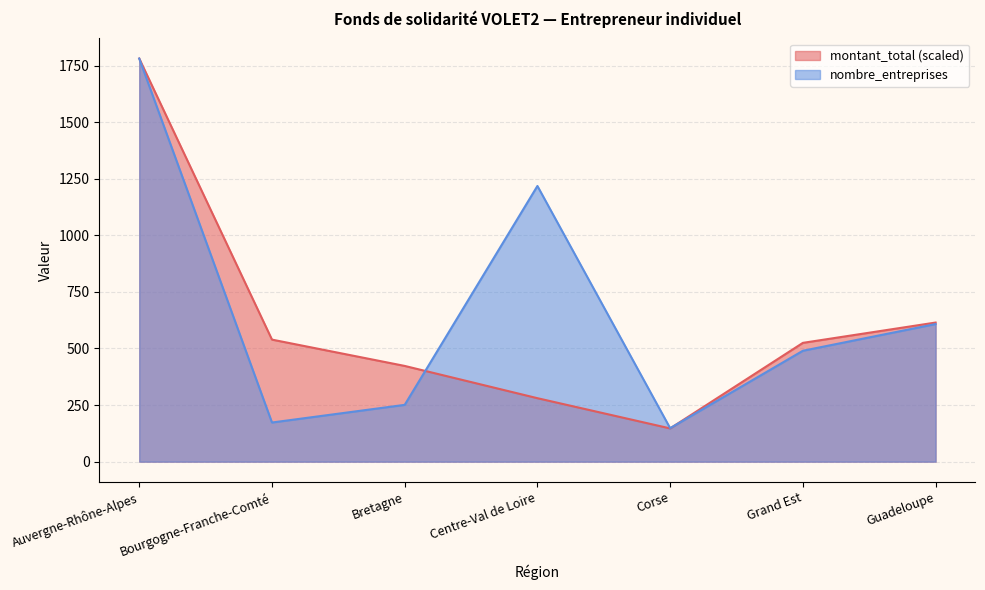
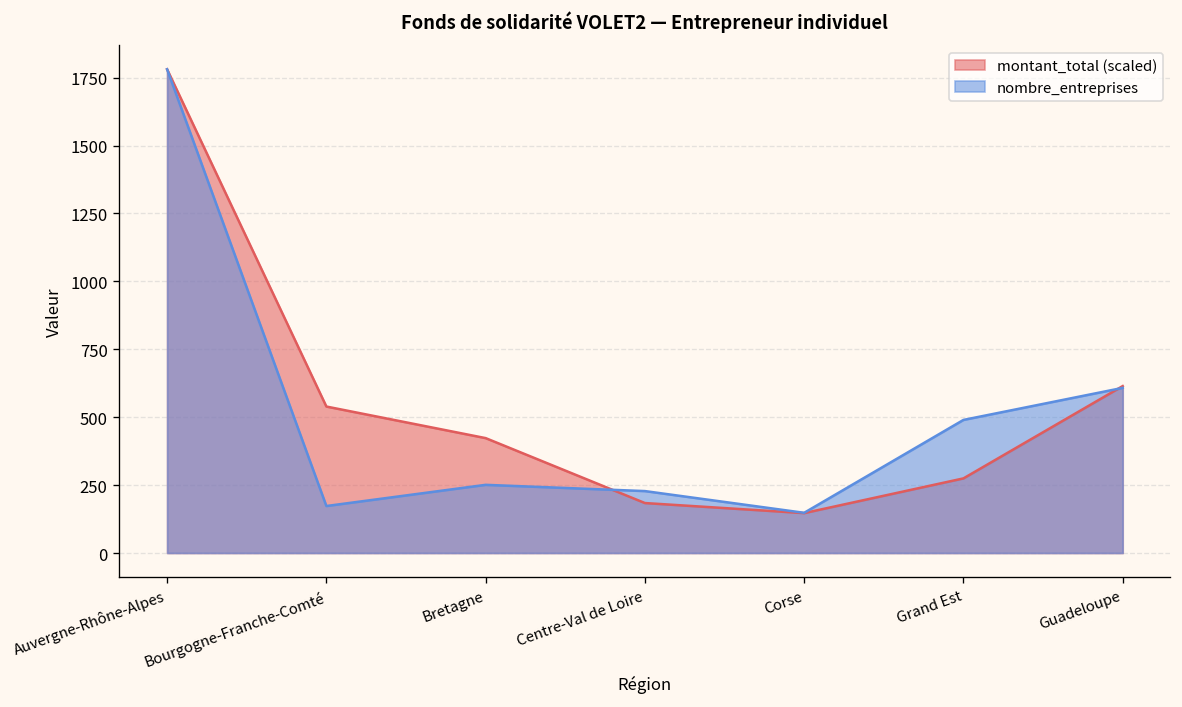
montant_total (scaled), Centre-Val de Loire: 280 -> 180
nombre_entreprises, Centre-Val de Loire: 1220 -> 230
montant_total (scaled), Grand Est: 520 -> 270
